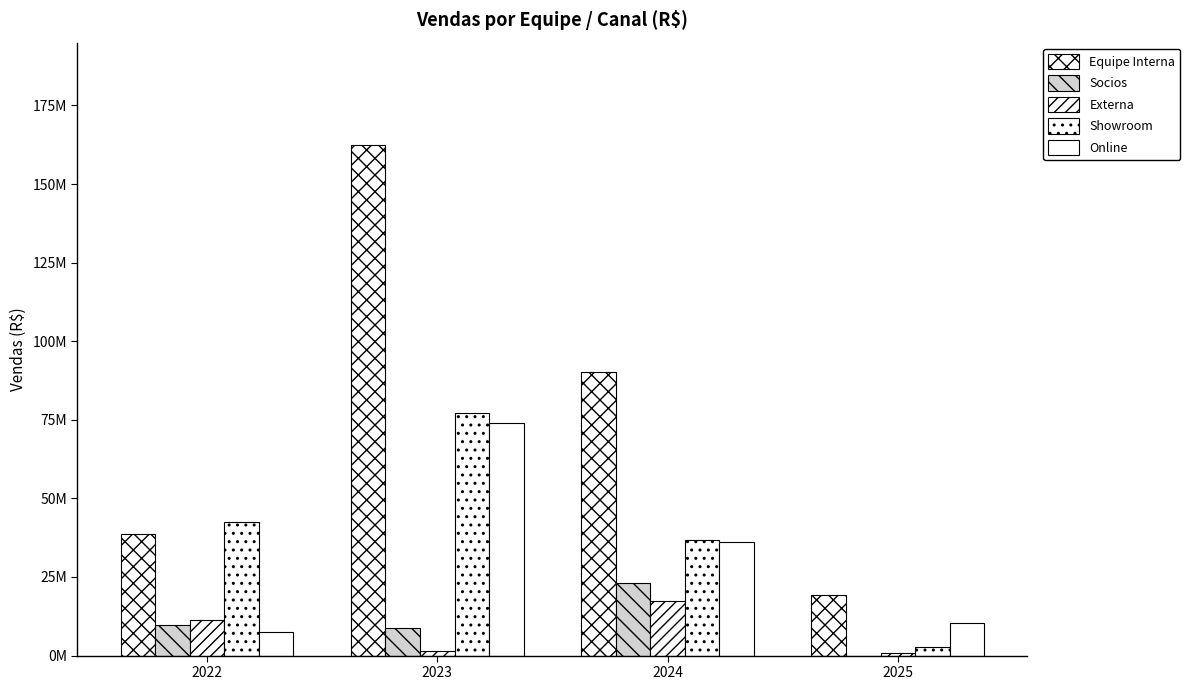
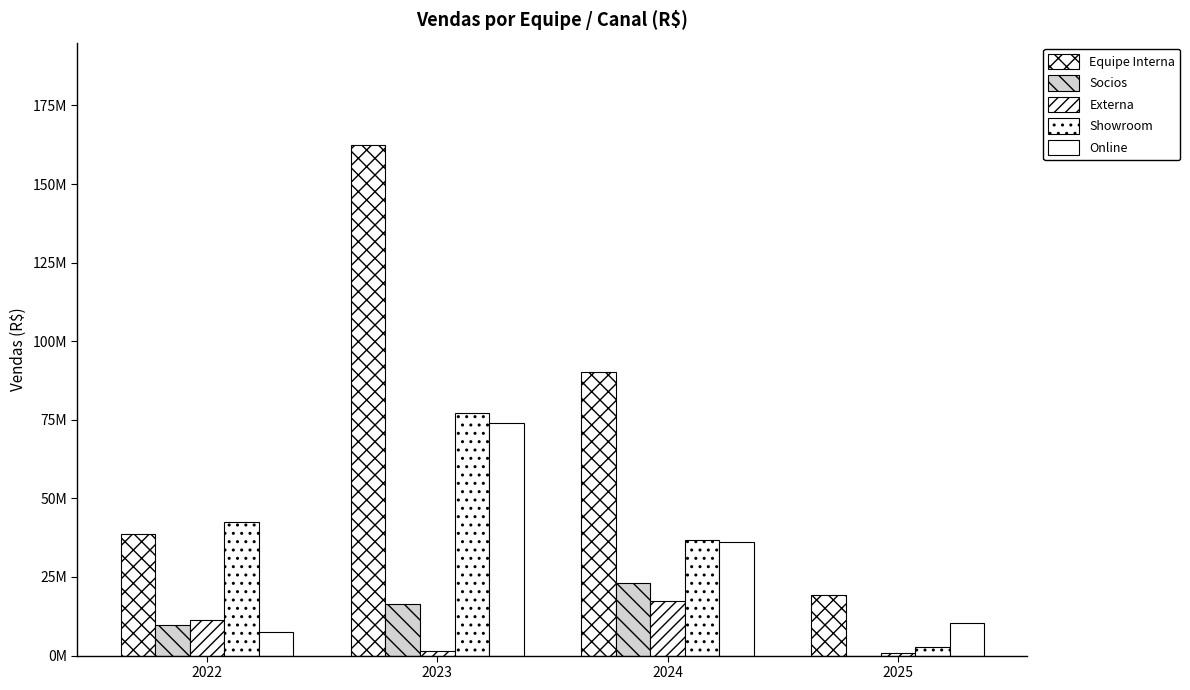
Socios, 2023: 9000000 -> 16000000
